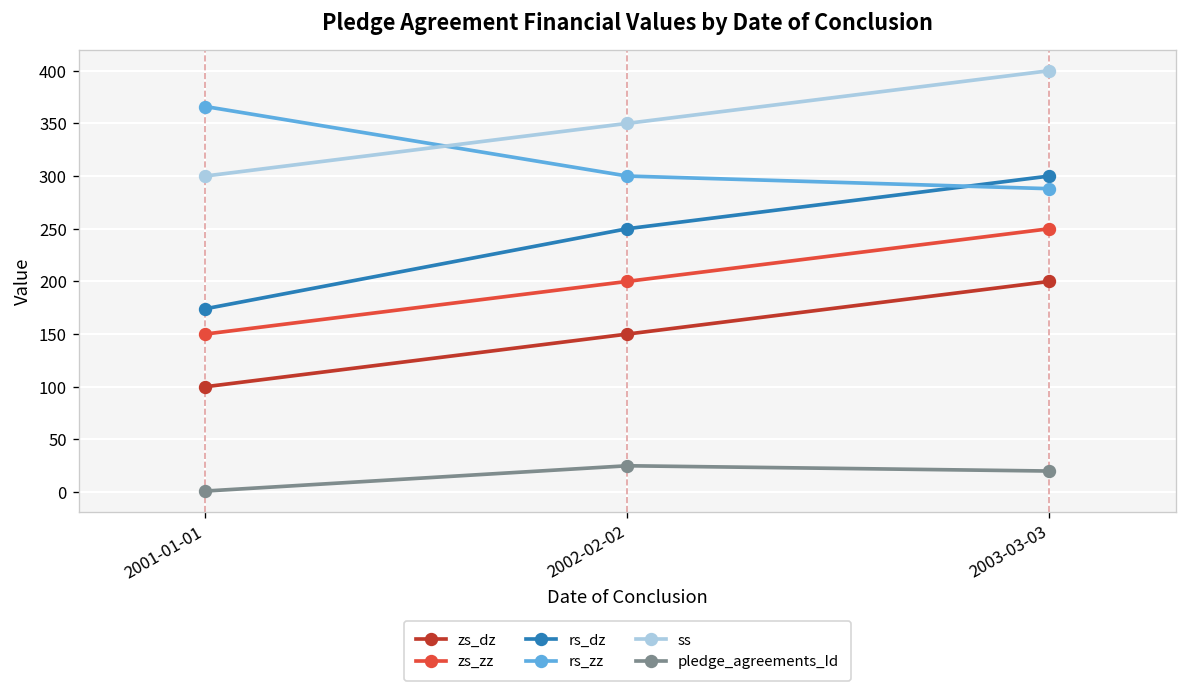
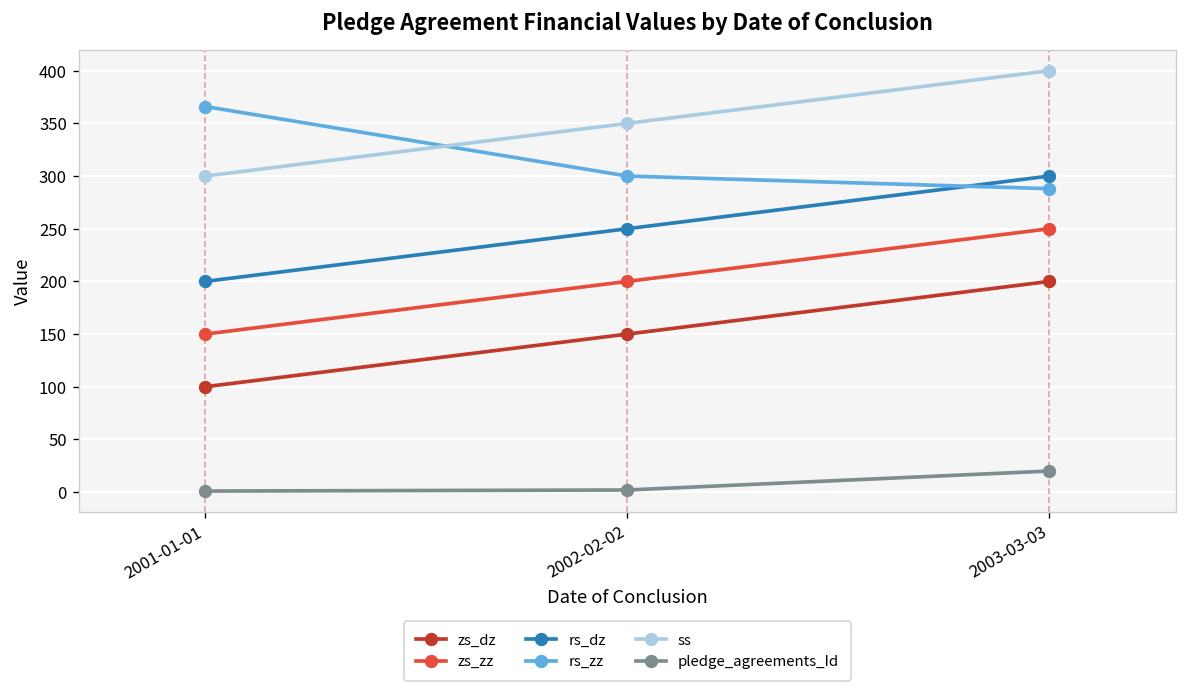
rs_dz, 2001-01-01: 170 -> 200
pledge_agreements_Id, 2002-02-02: 30 -> 0
